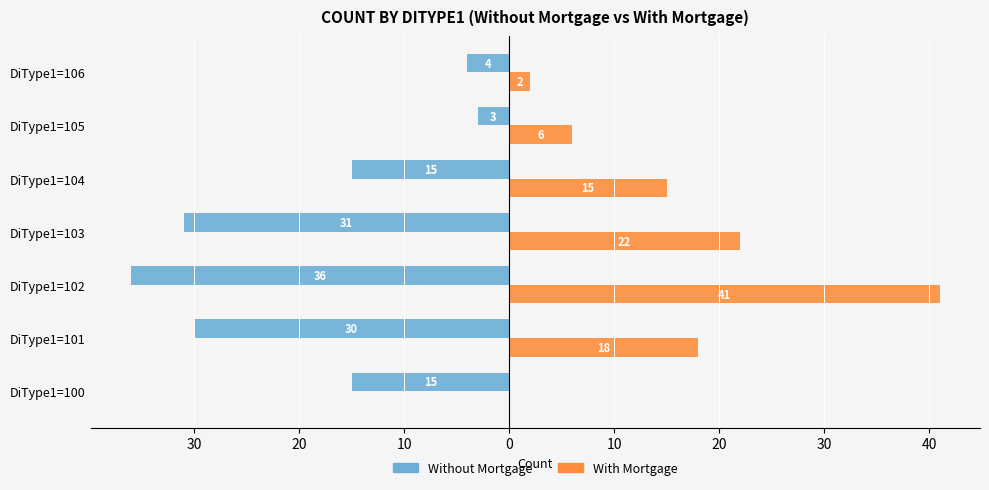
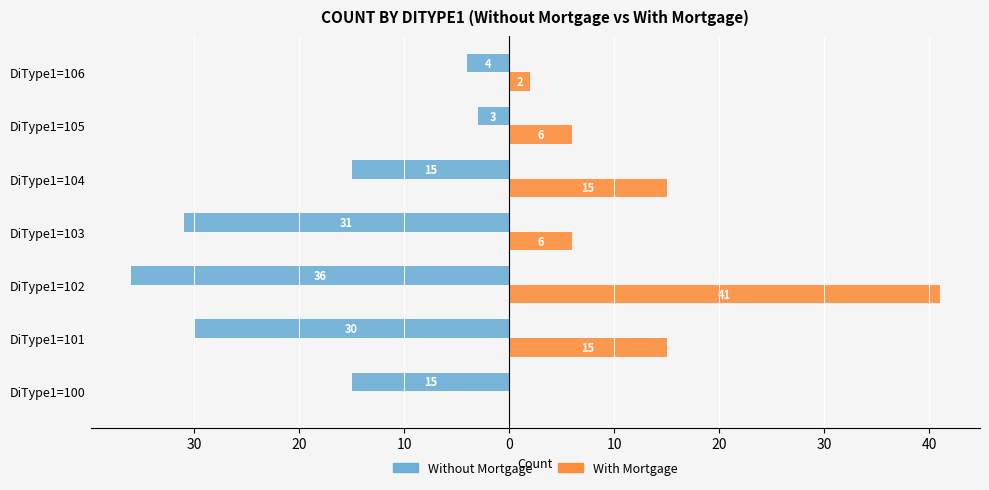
With Mortgage, DiType1=103: 22 -> 6
With Mortgage, DiType1=101: 18 -> 15
